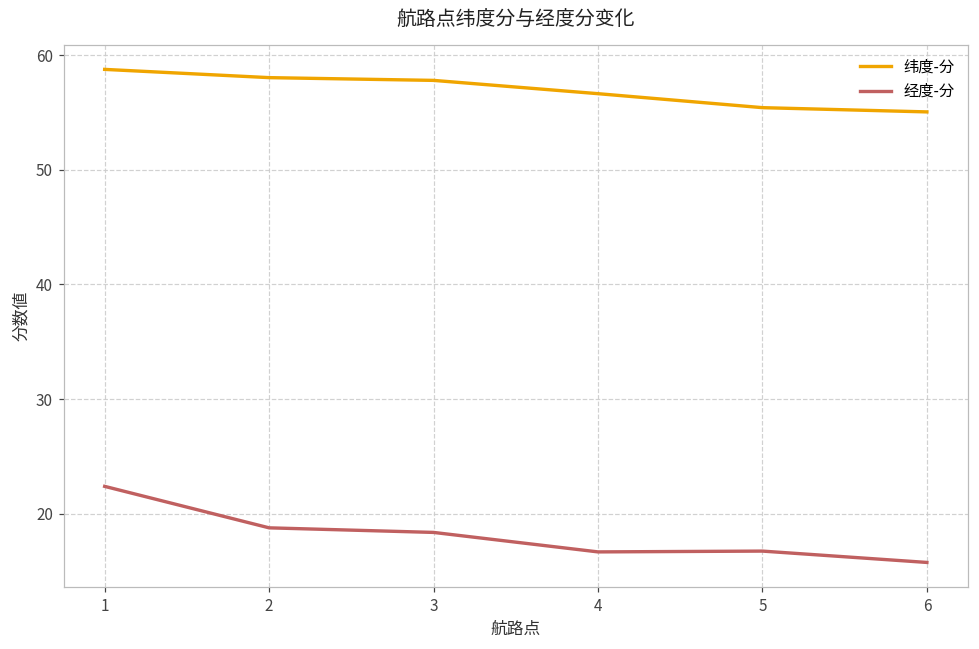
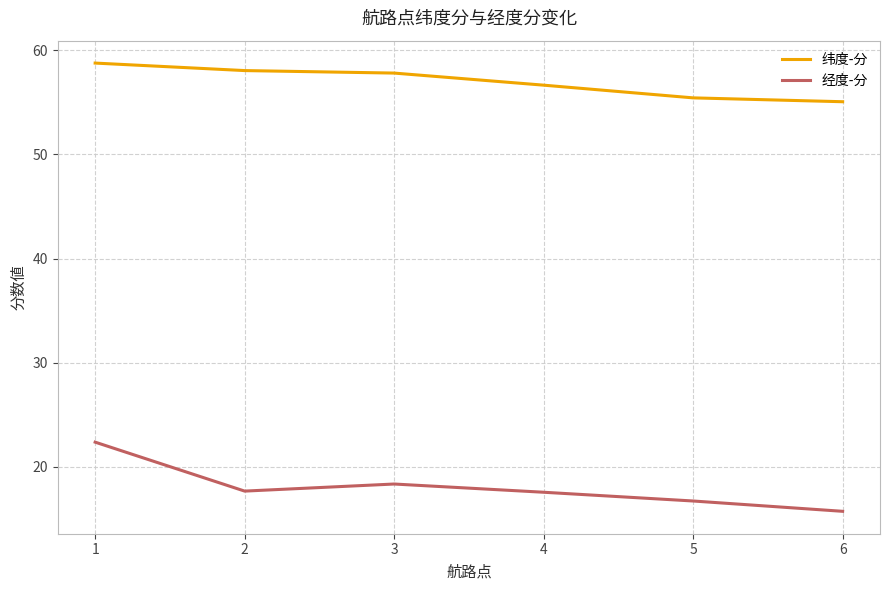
经度-分, 2: 18.8 -> 17.7
经度-分, 4: 16.7 -> 17.6
